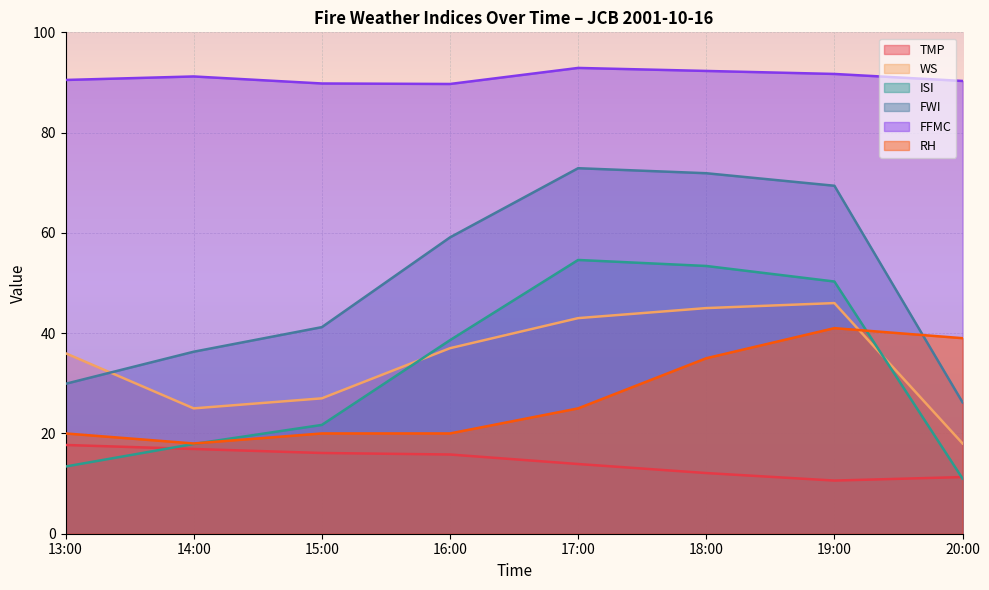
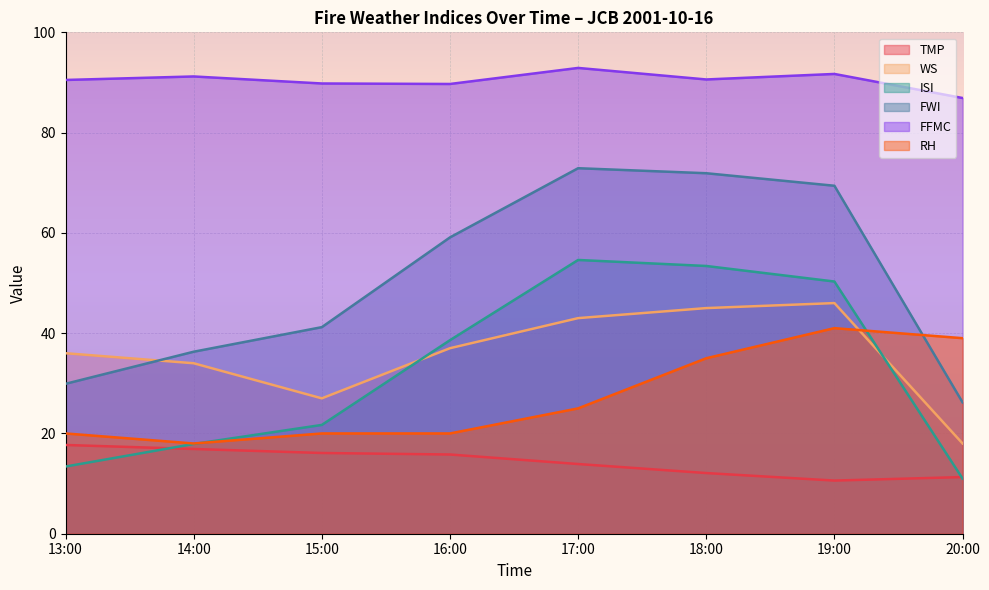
WS, 14:00: 25 -> 34
FFMC, 18:00: 92 -> 91
FFMC, 20:00: 90 -> 87
